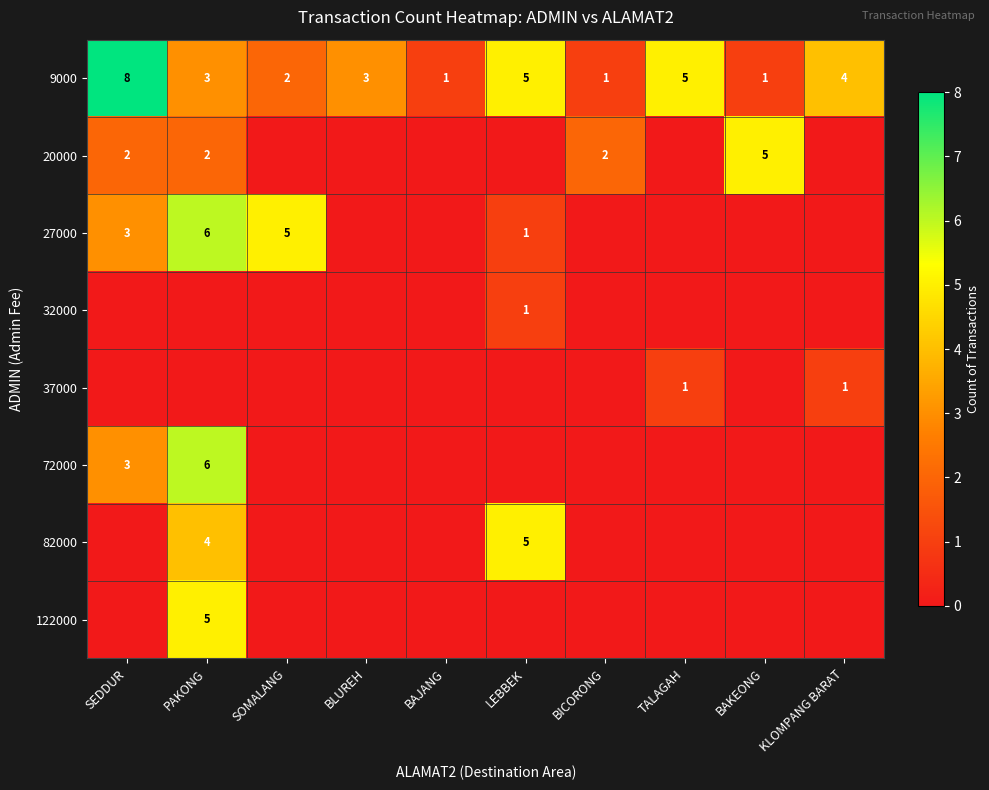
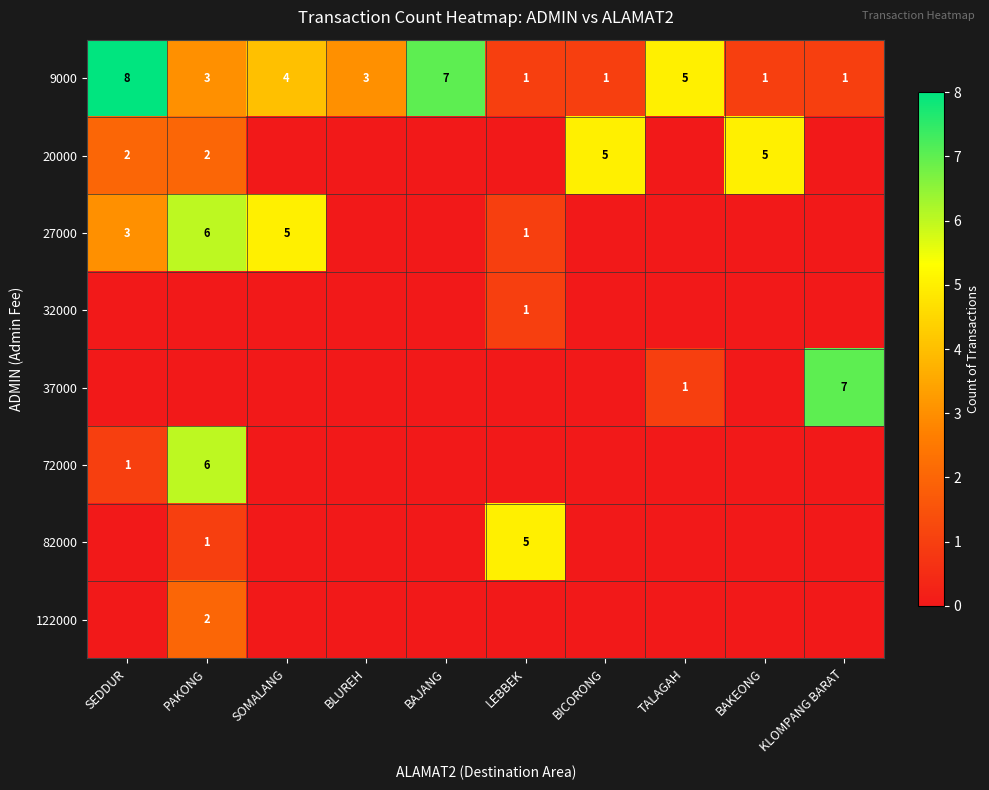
9000, SOMALANG: 2 -> 4
9000, BAJANG: 1 -> 7
9000, LEBBEK: 5 -> 1
9000, KLOMPANG BARAT: 4 -> 1
20000, BICORONG: 2 -> 5
37000, KLOMPANG BARAT: 1 -> 7
72000, SEDDUR: 3 -> 1
82000, PAKONG: 4 -> 1
122000, PAKONG: 5 -> 2
